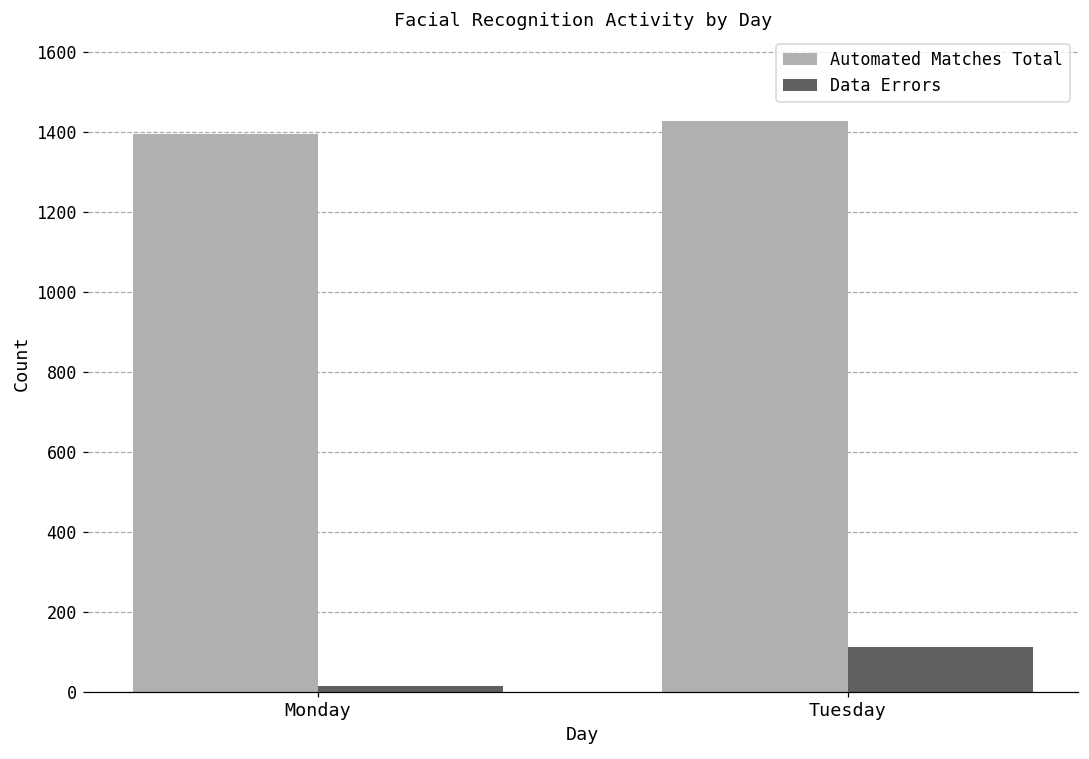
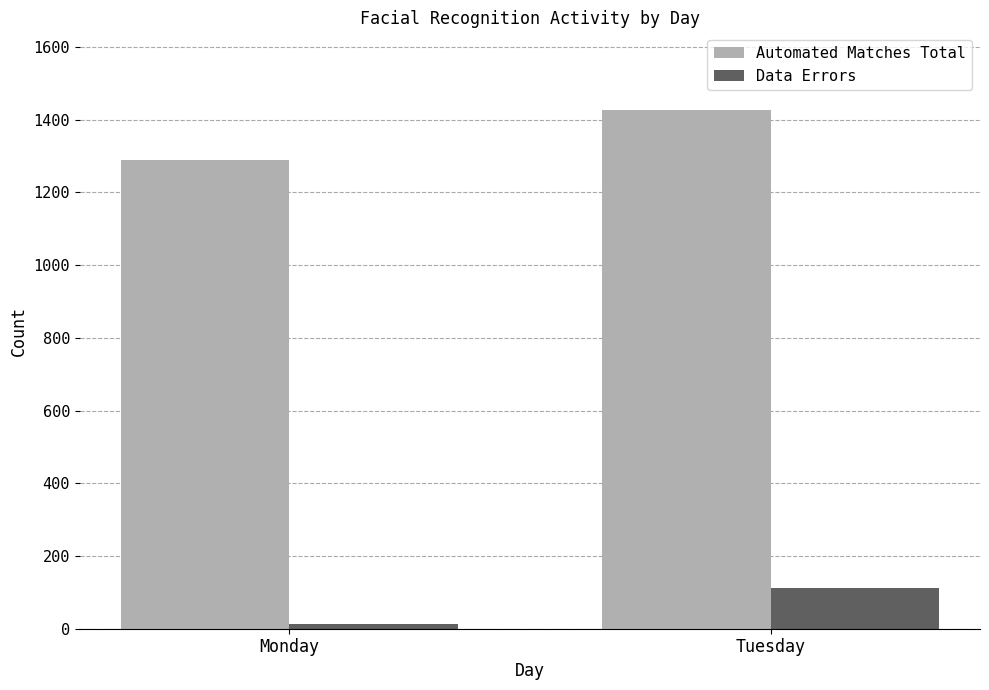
Automated Matches Total, Monday: 1390 -> 1290
